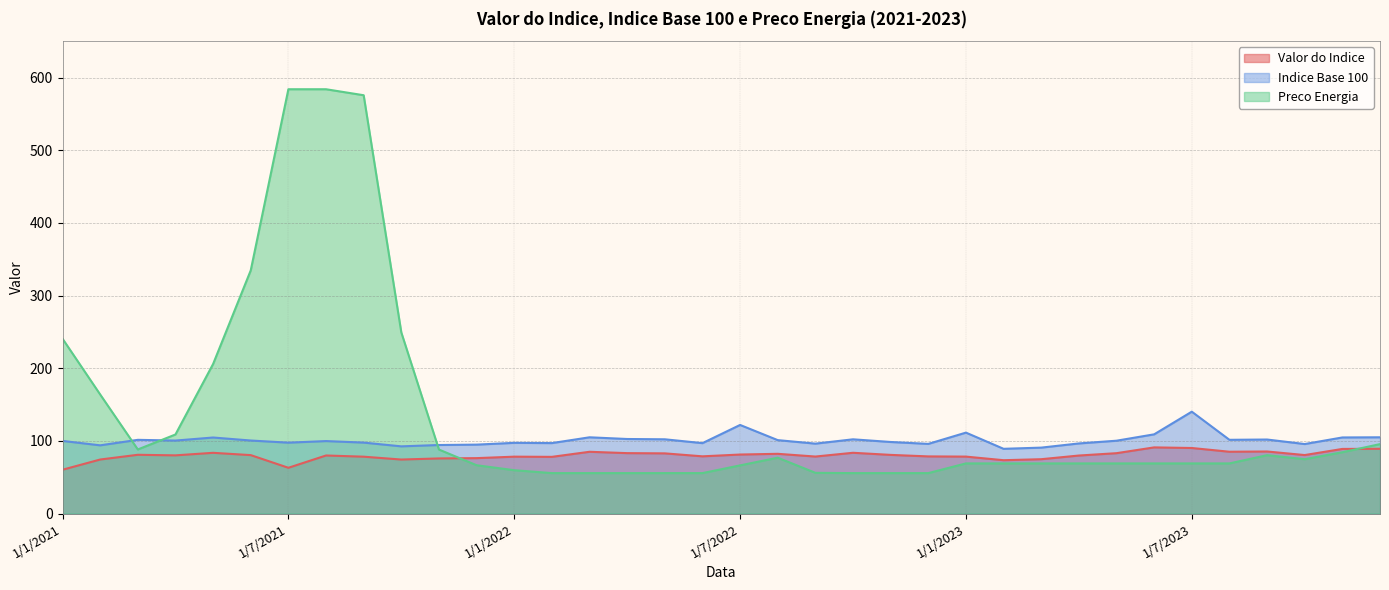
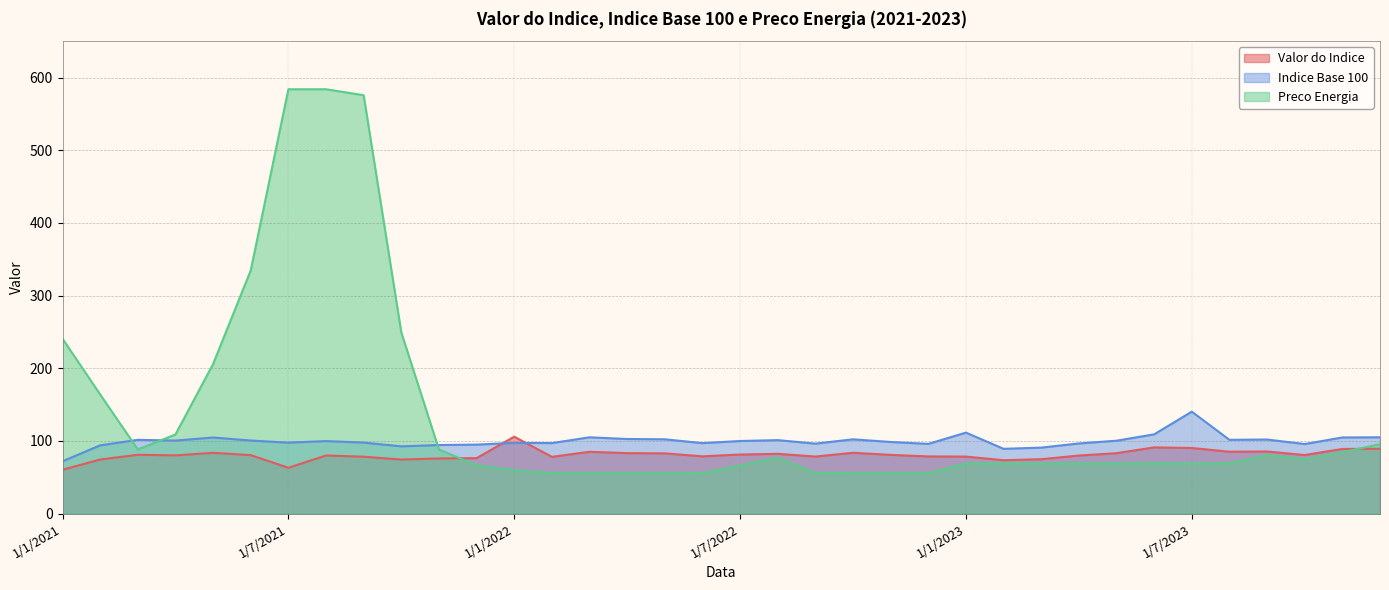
Indice Base 100, 1/1/2021: 100 -> 70
Valor do Indice, 1/1/2022: 80 -> 110
Indice Base 100, 1/7/2022: 120 -> 100
